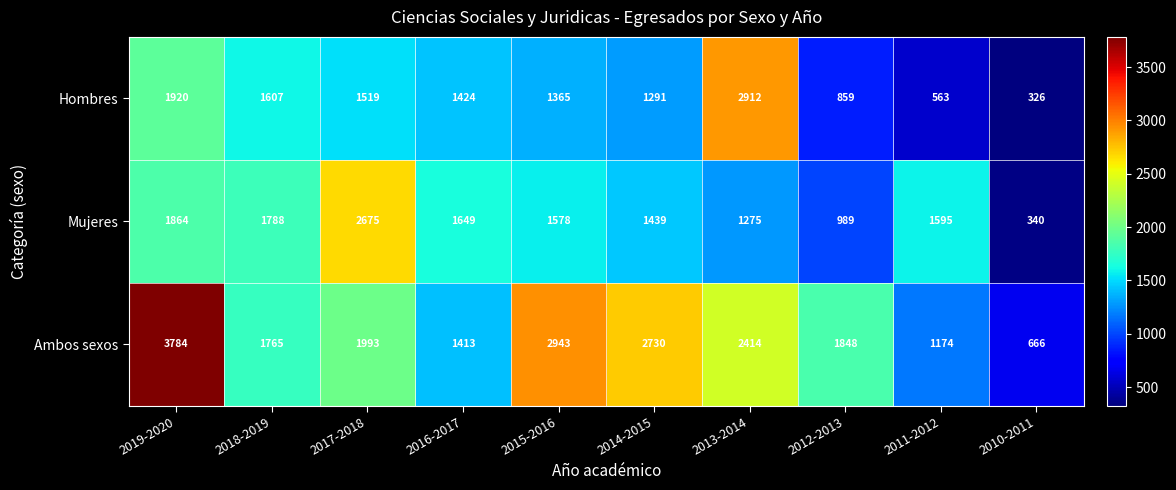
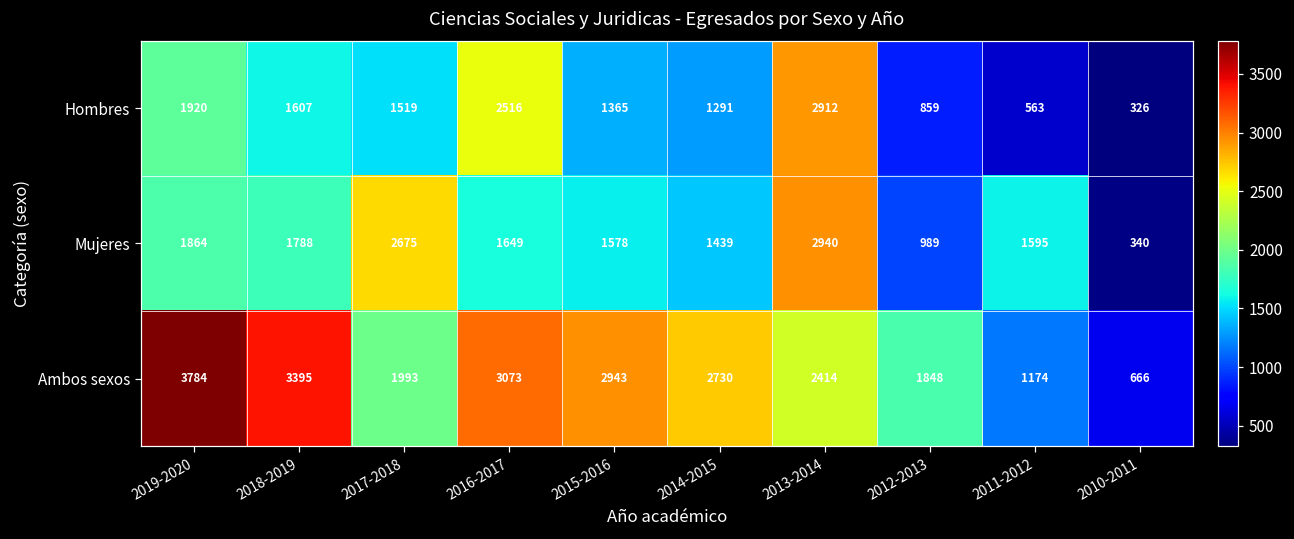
Hombres, 2016-2017: 1424 -> 2516
Mujeres, 2013-2014: 1275 -> 2940
Ambos sexos, 2018-2019: 1765 -> 3395
Ambos sexos, 2016-2017: 1413 -> 3073
